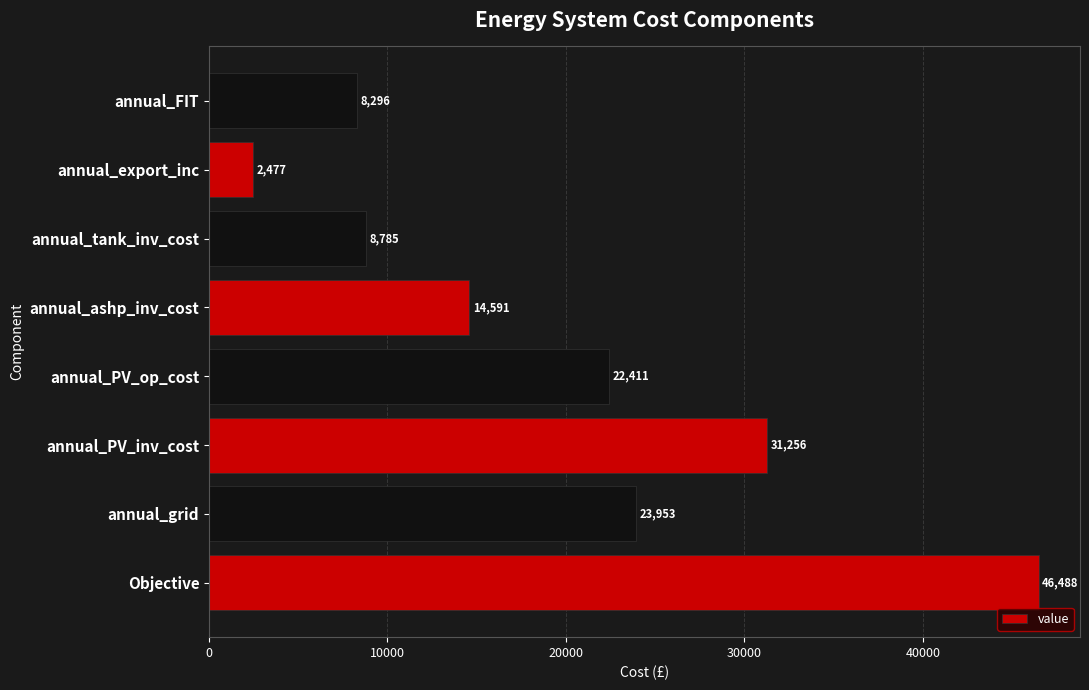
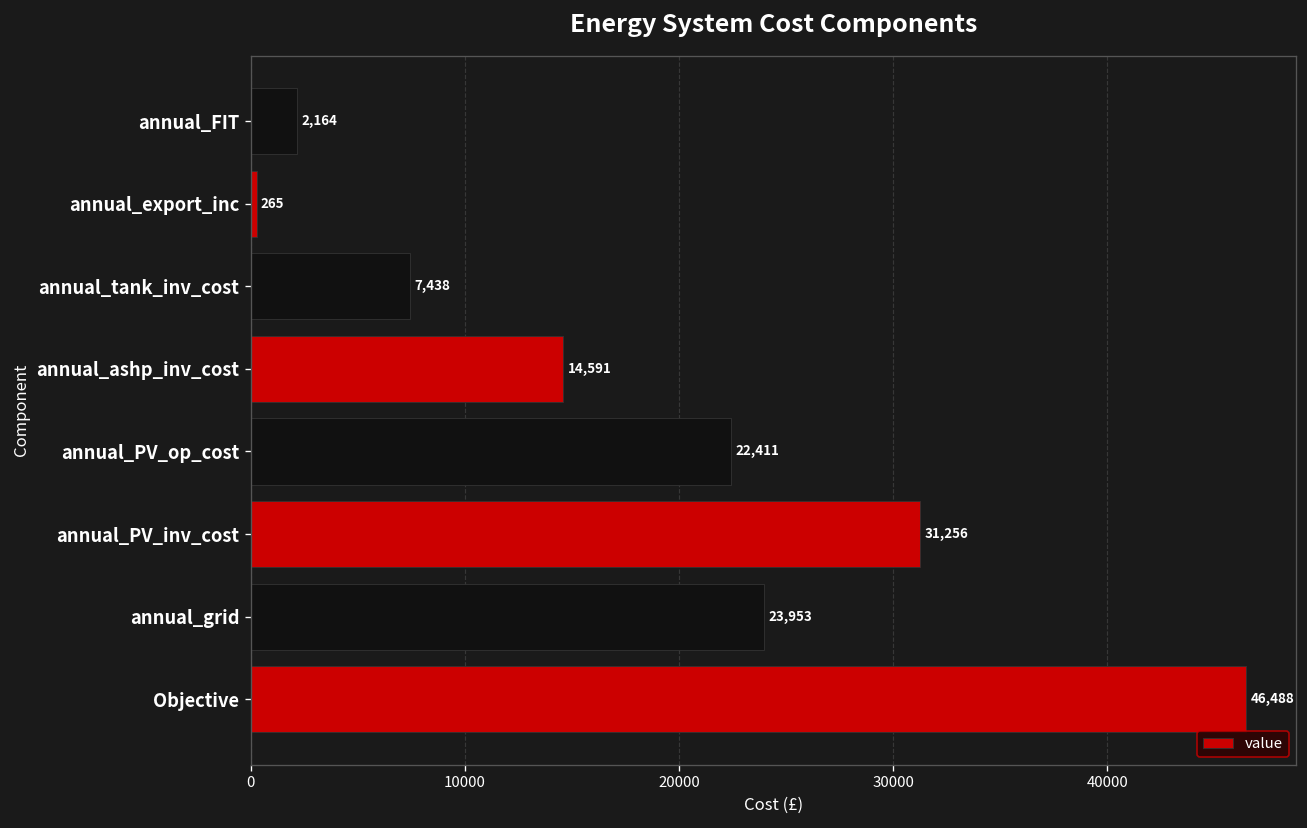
annual_FIT: 8,296 -> 2,164
annual_export_inc: 2,477 -> 265
annual_tank_inv_cost: 8,785 -> 7,438
